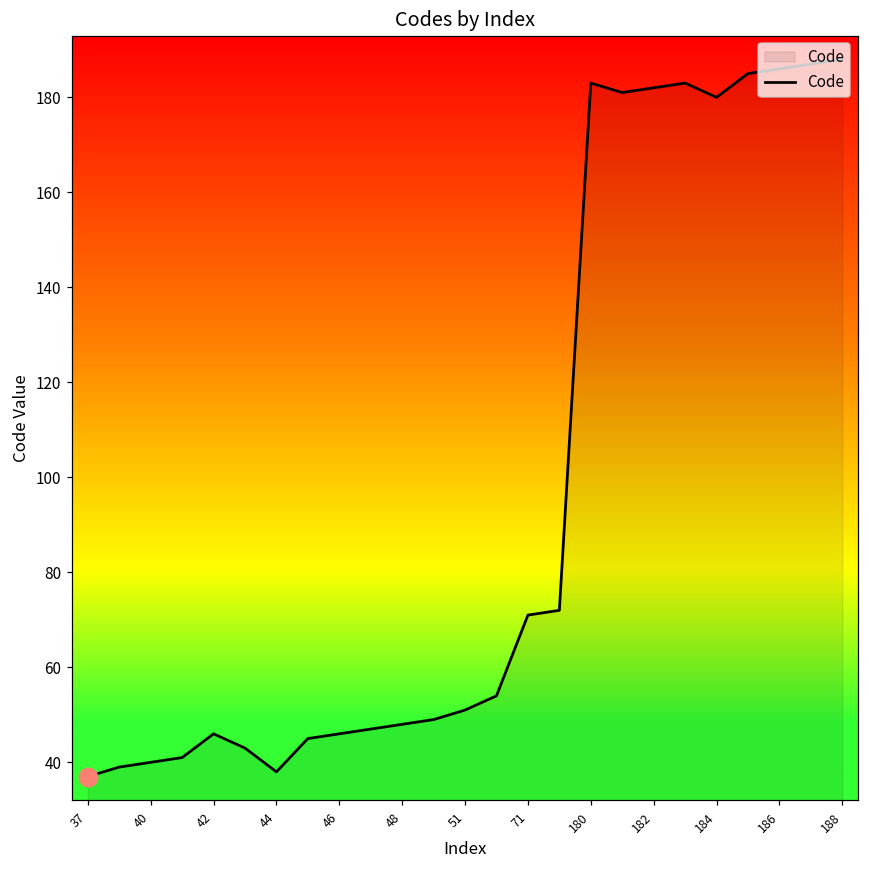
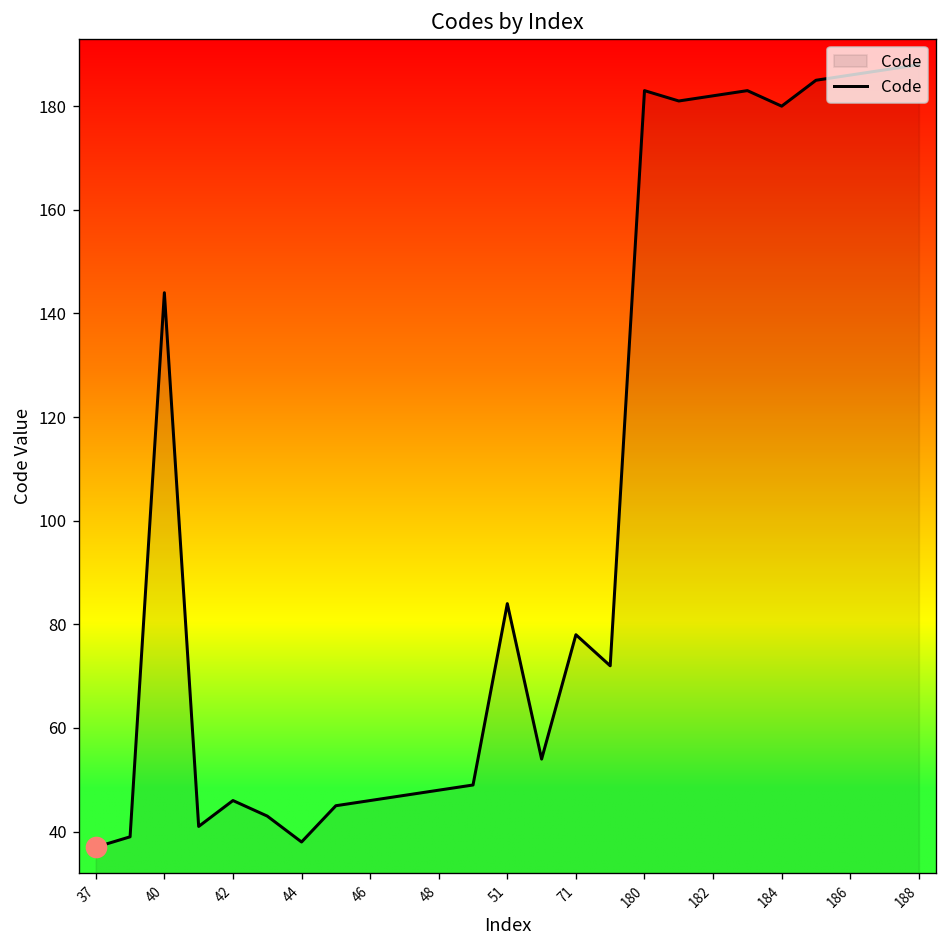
Code, 40: 40 -> 144
Code, 51: 51 -> 84
Code, 71: 71 -> 78
